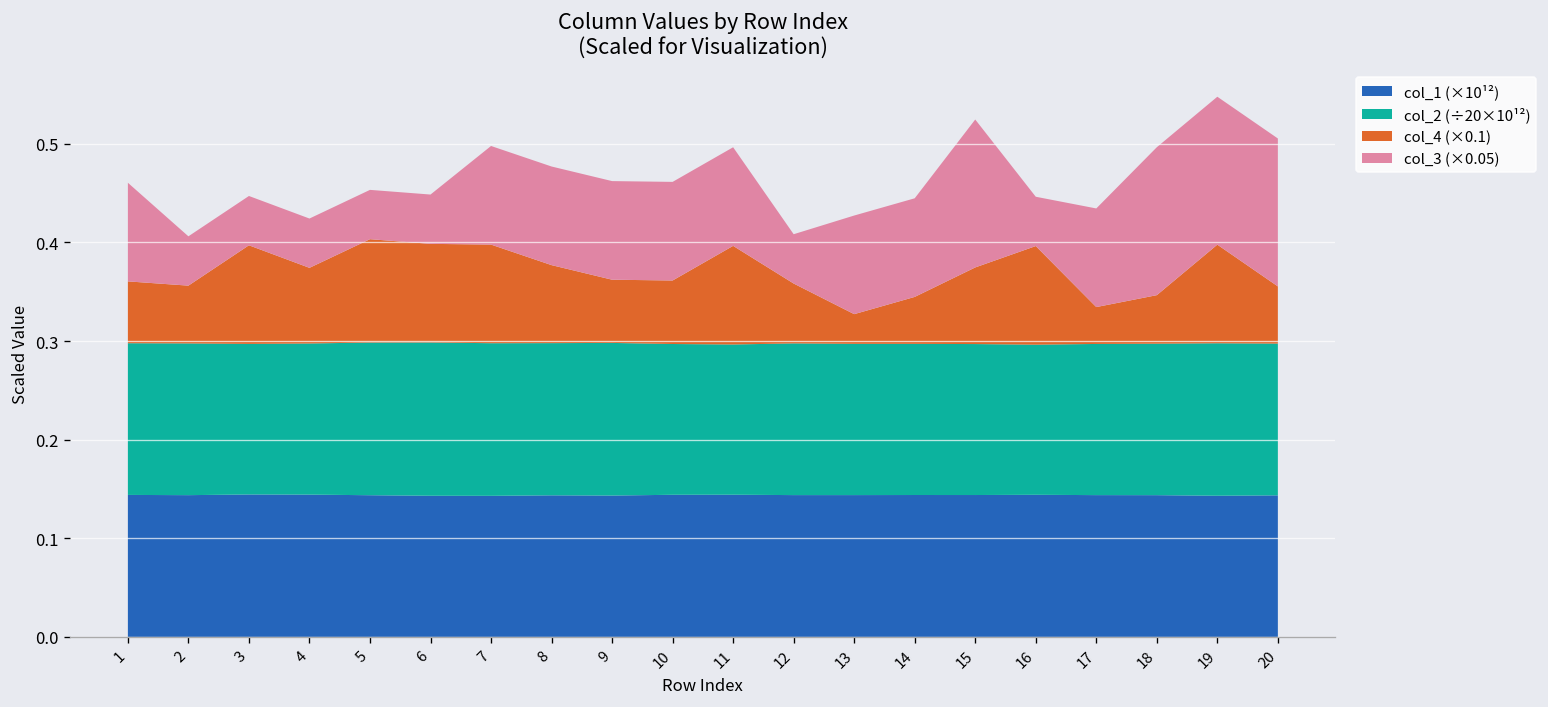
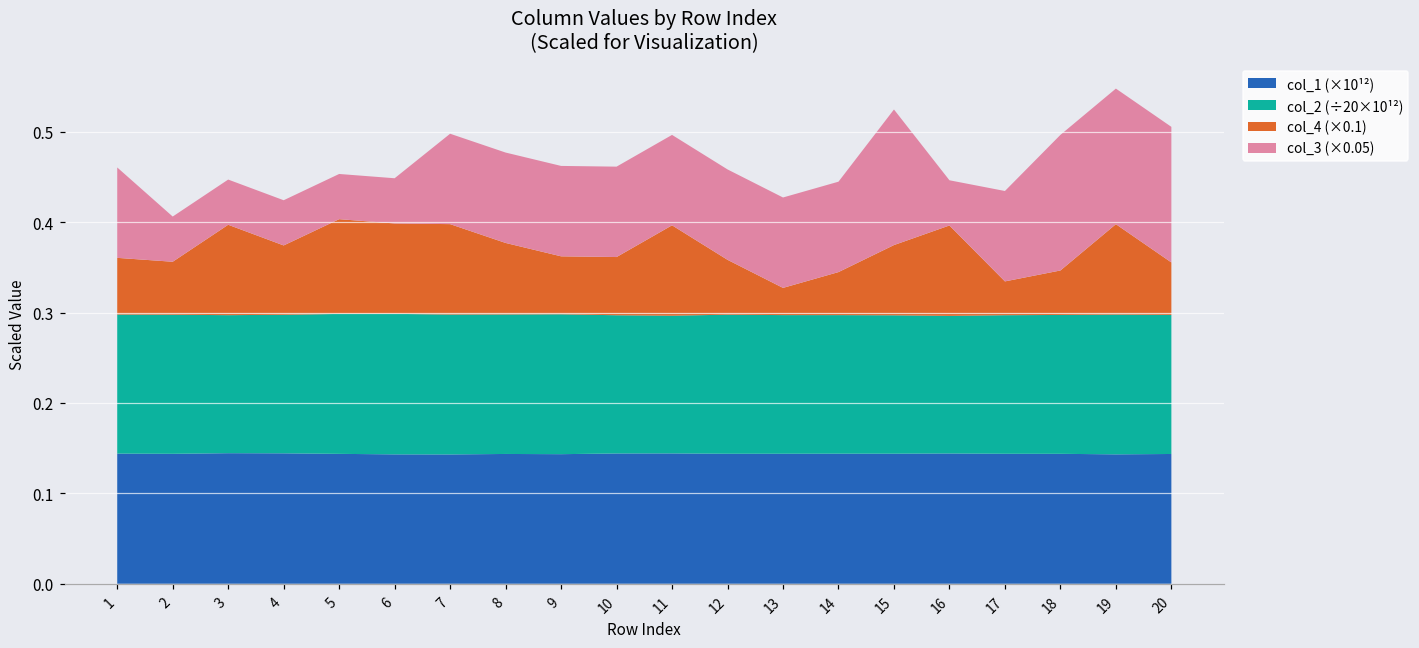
col_3 (×0.05), 12: 0.05 -> 0.10
